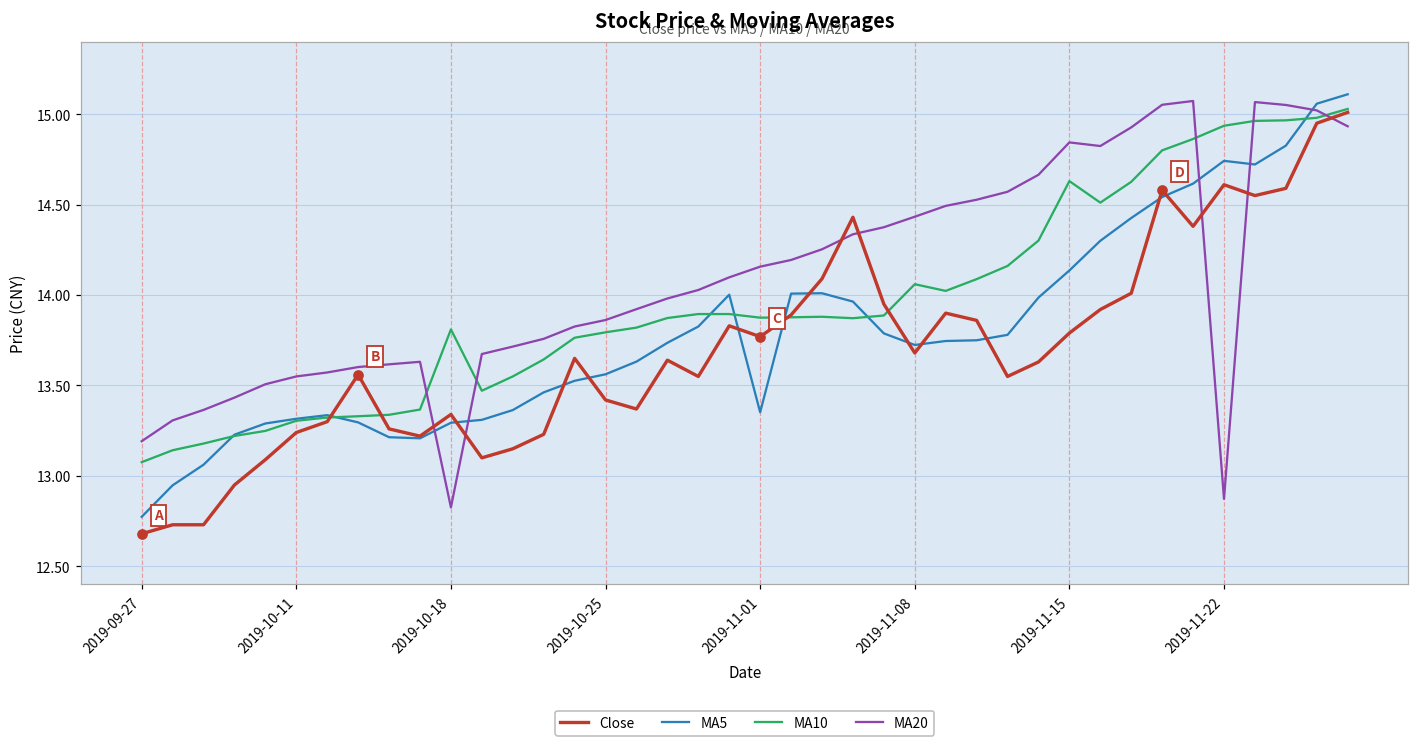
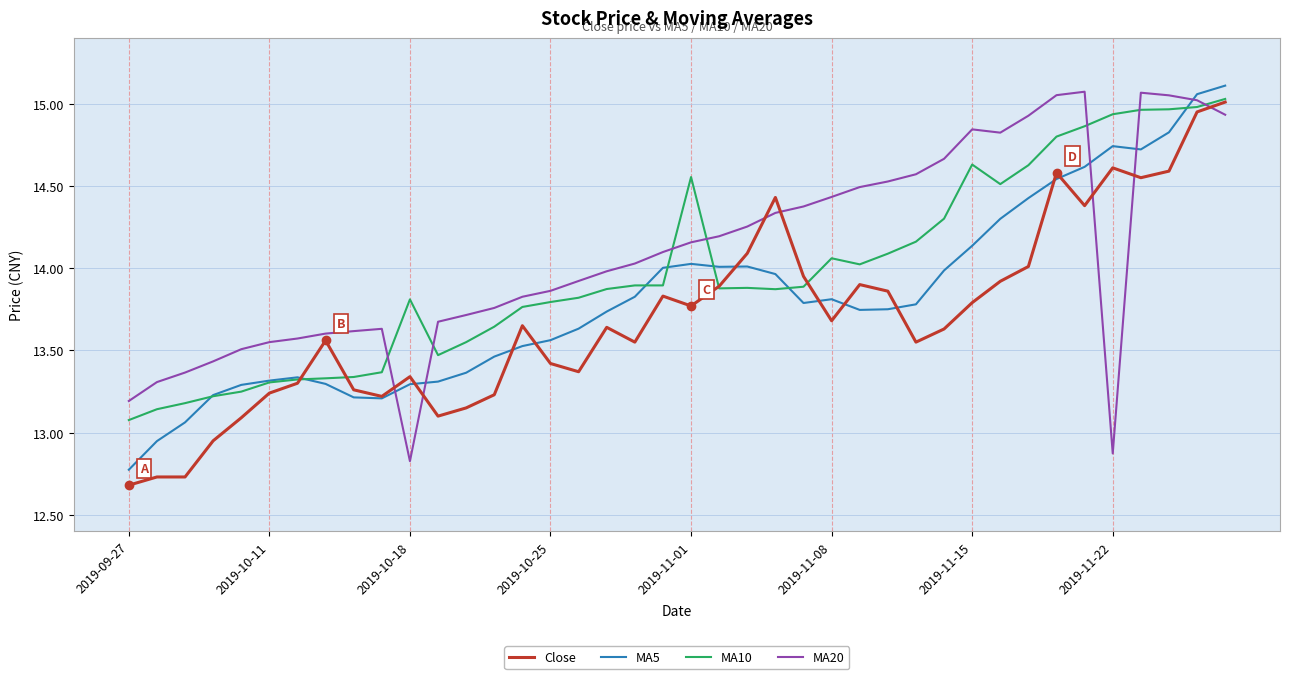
MA5, 2019-11-01: 13.35 -> 14.03
MA10, 2019-11-01: 13.88 -> 14.55
MA5, 2019-11-08: 13.72 -> 13.81
